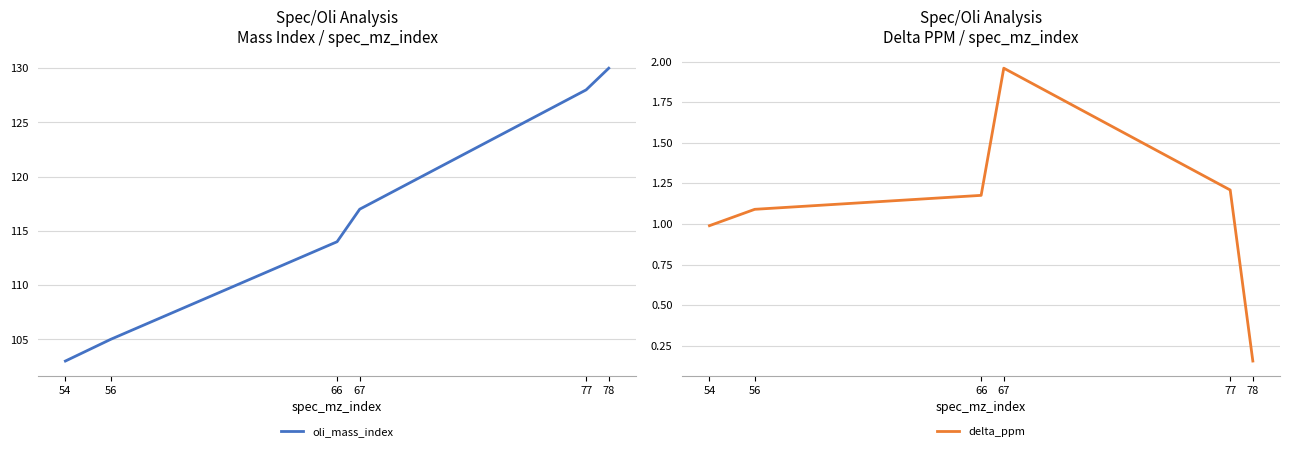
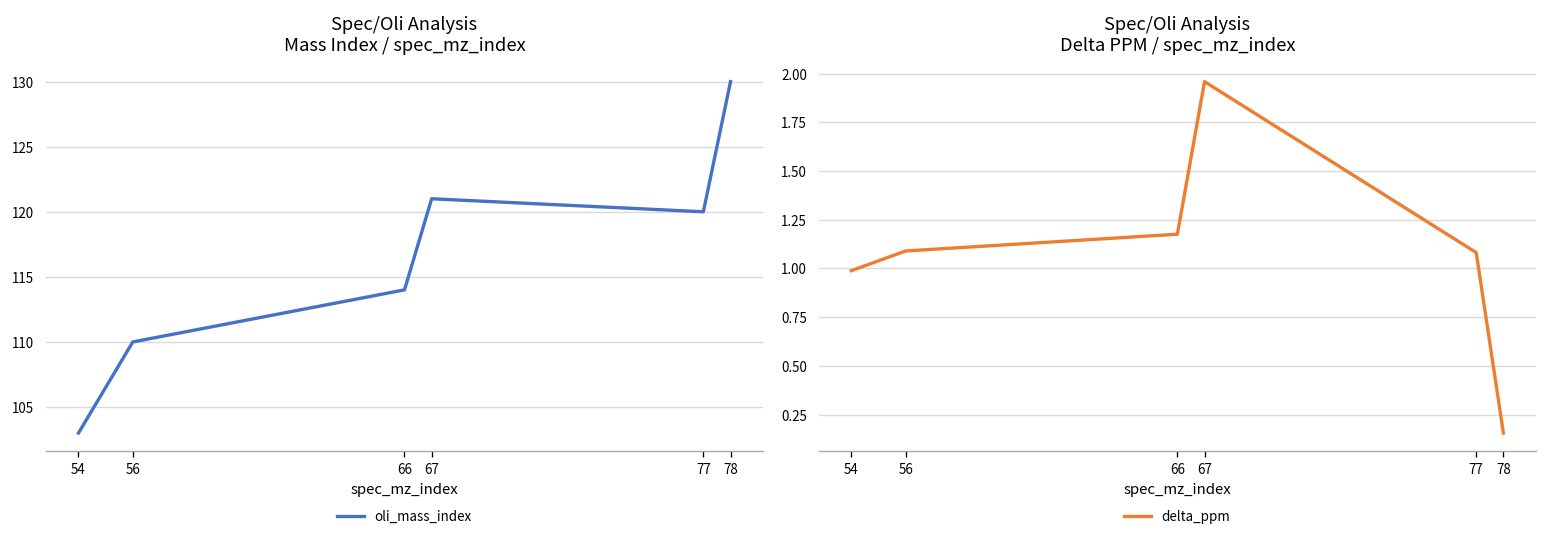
Spec/Oli Analysis Mass Index / spec_mz_index, 56: 105 -> 110
Spec/Oli Analysis Mass Index / spec_mz_index, 67: 117 -> 121
Spec/Oli Analysis Mass Index / spec_mz_index, 77: 128 -> 120
Spec/Oli Analysis Delta PPM / spec_mz_index, 77: 1.21 -> 1.08
